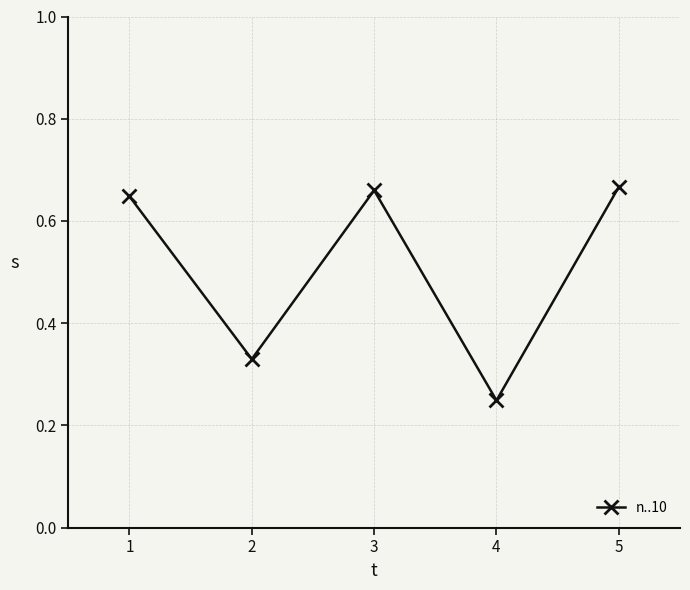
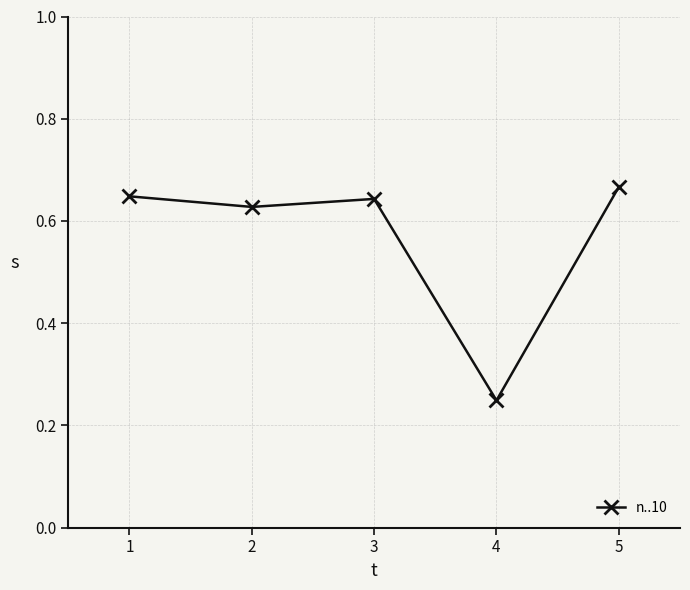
2: 0.33 -> 0.63
3: 0.66 -> 0.64
